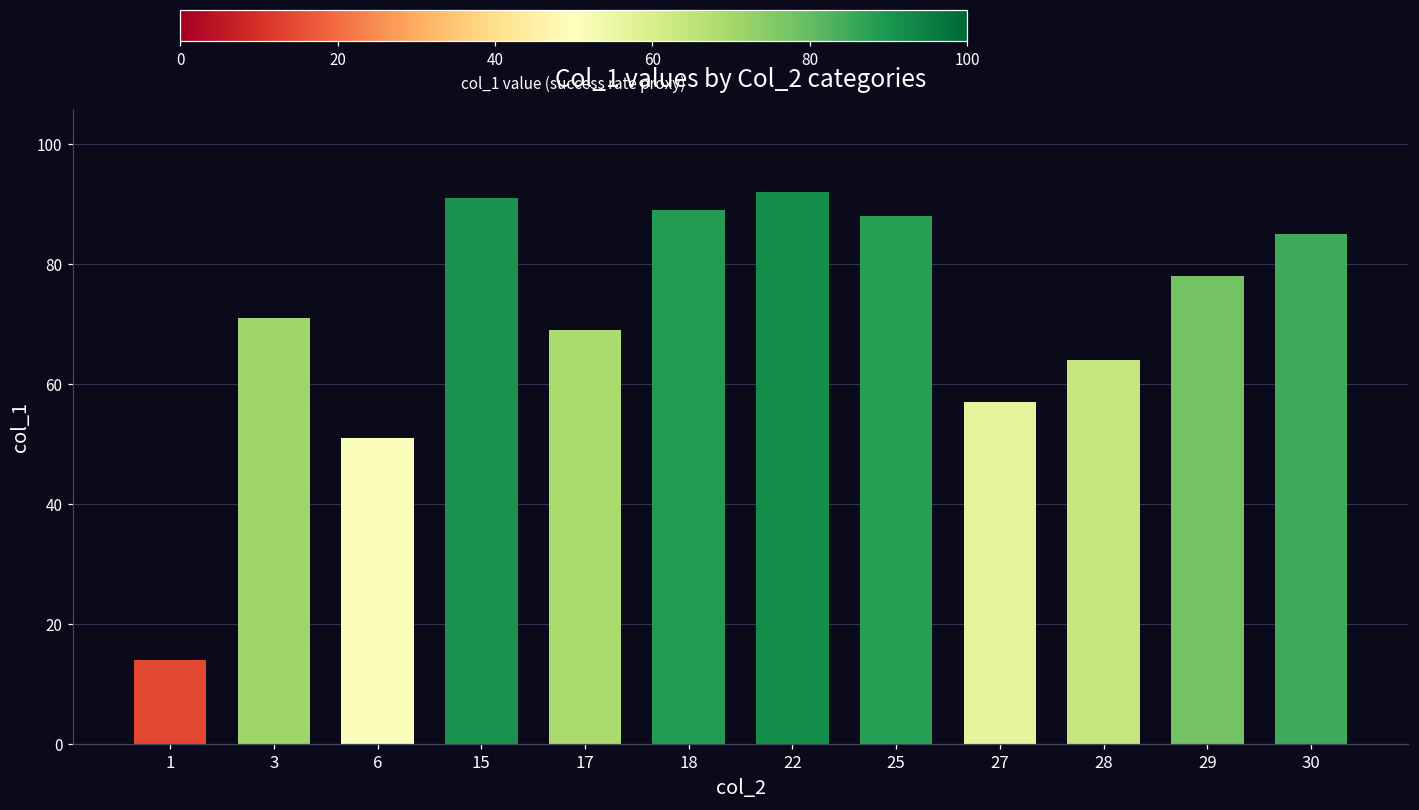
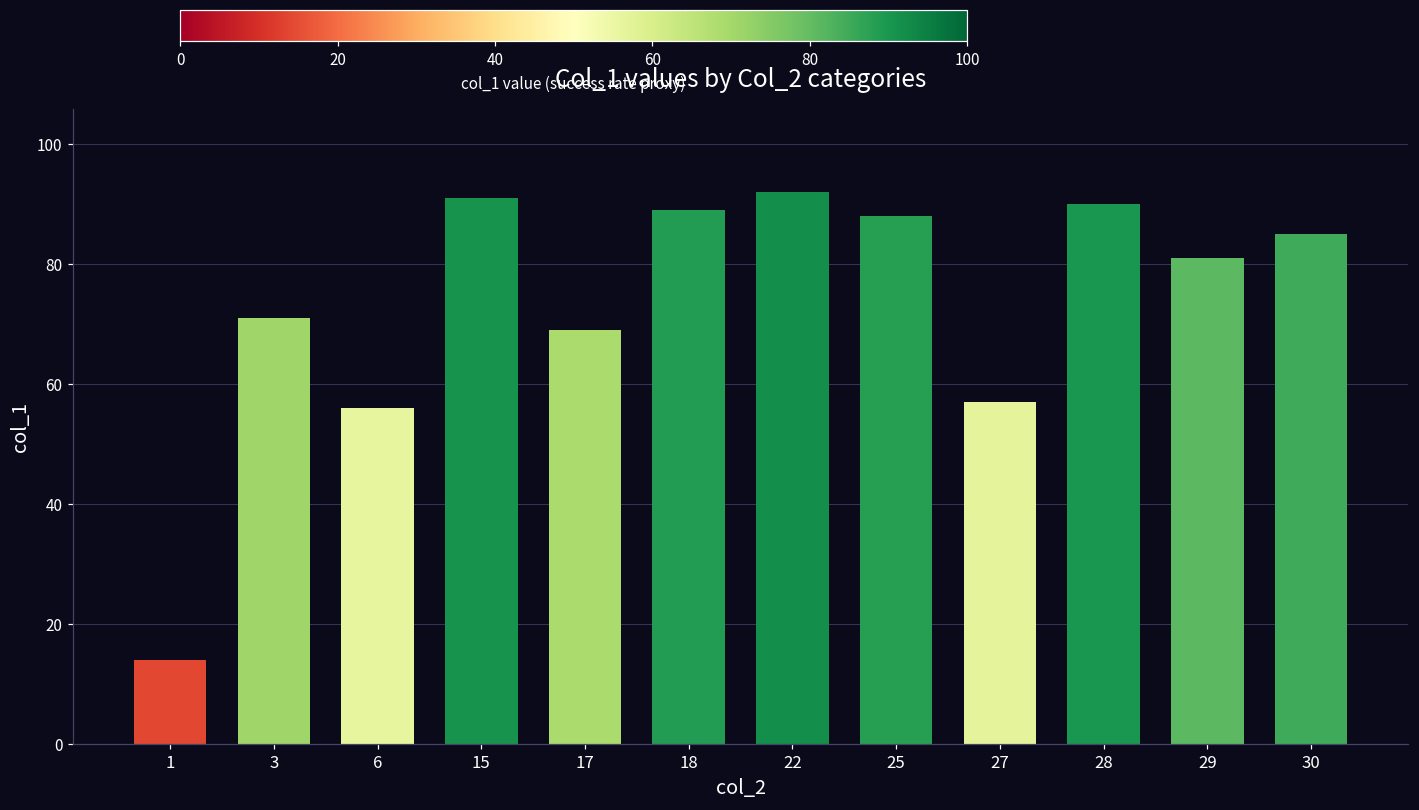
6: 51 -> 56
28: 64 -> 90
29: 78 -> 81
